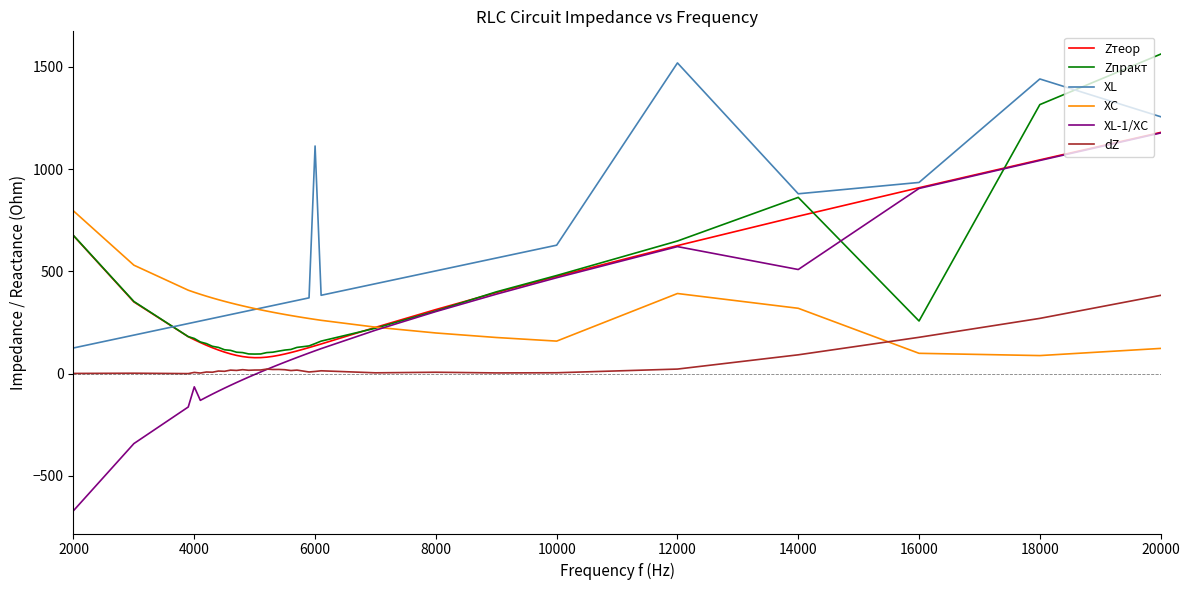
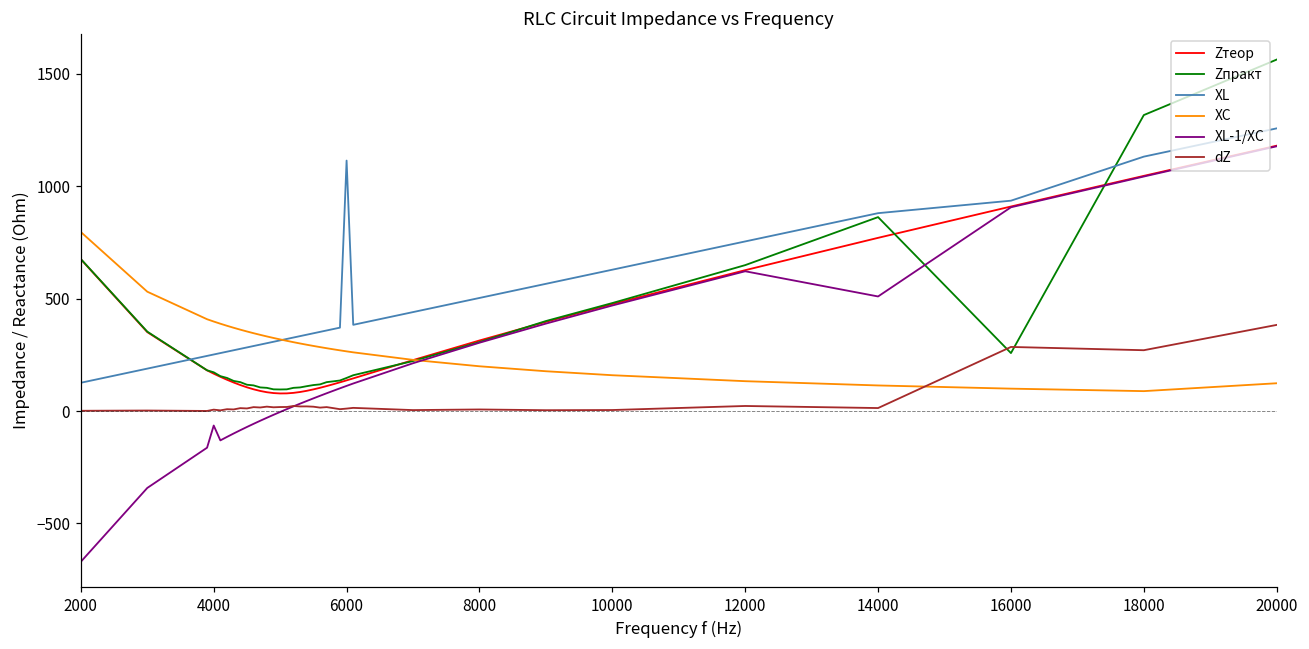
XL, 12000: 1520 -> 750
XC, 12000: 390 -> 130
XC, 14000: 320 -> 110
dZ, 14000: 90 -> 10
dZ, 16000: 180 -> 280
XL, 18000: 1440 -> 1130
